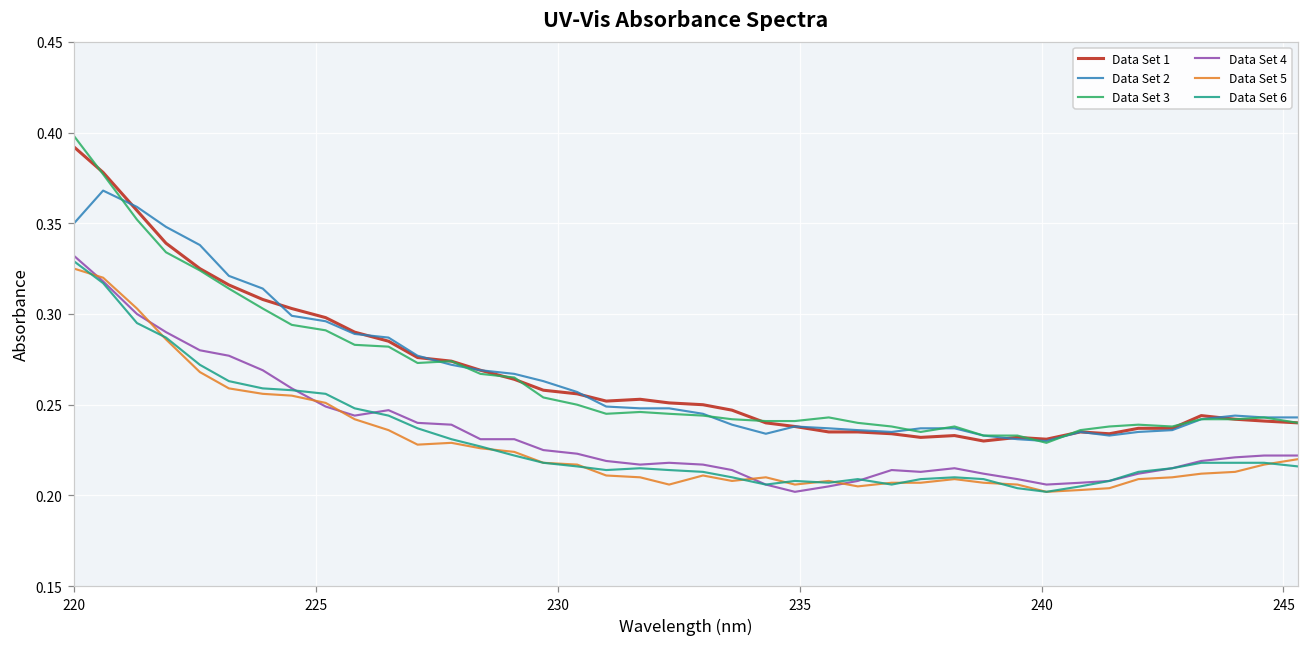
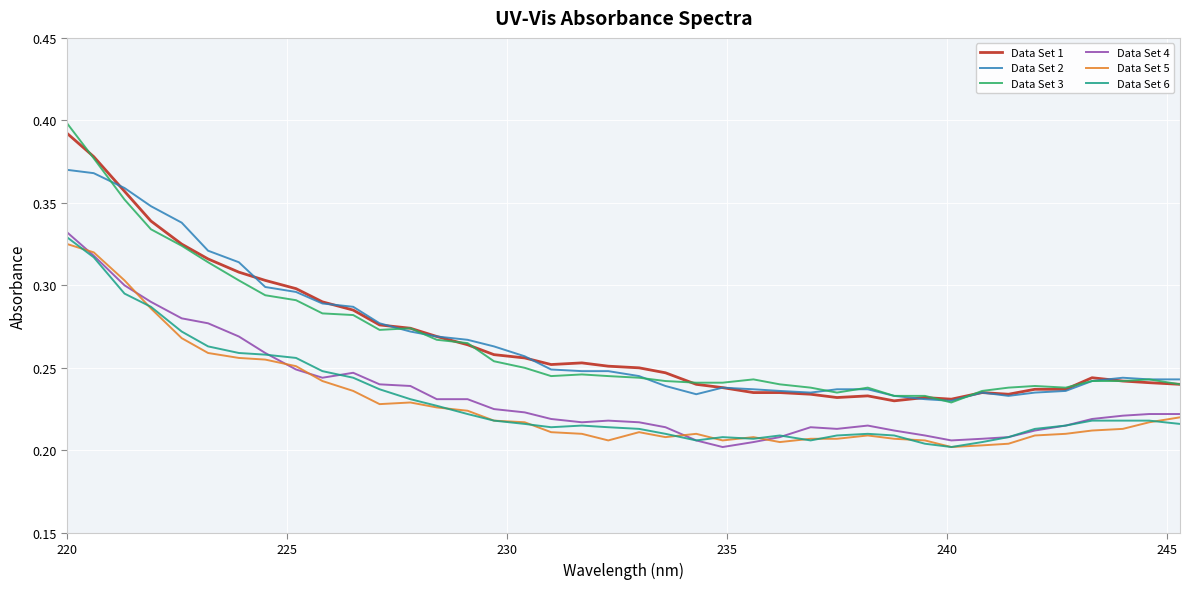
Data Set 2, 220: 0.35 -> 0.37
